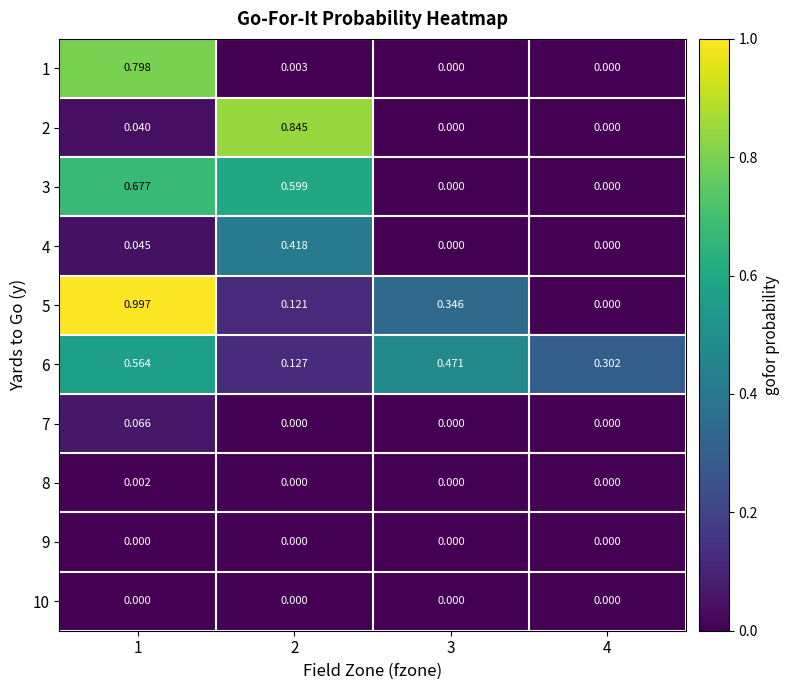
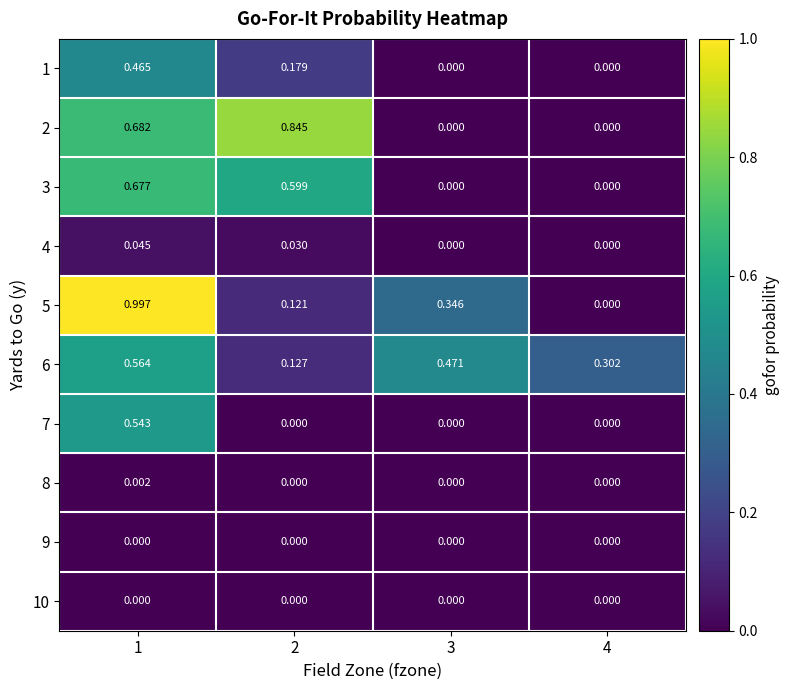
1, 1: 0.798 -> 0.465
1, 2: 0.003 -> 0.179
2, 1: 0.040 -> 0.682
4, 2: 0.418 -> 0.030
7, 1: 0.066 -> 0.543
